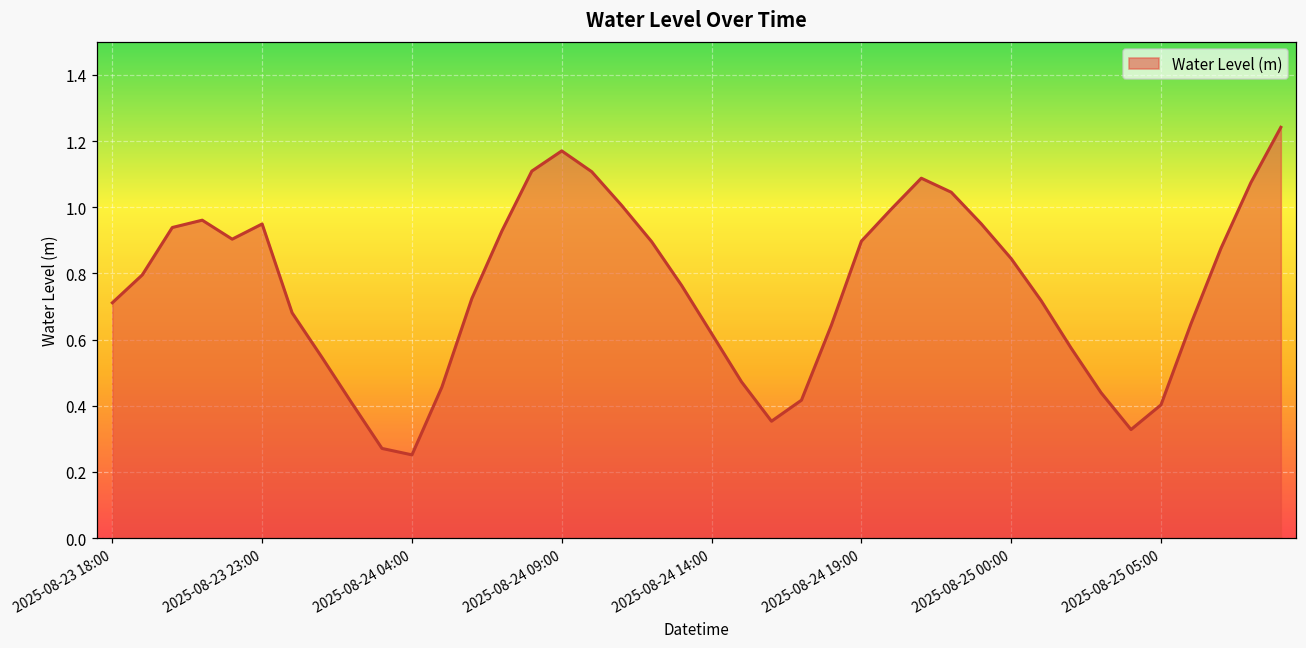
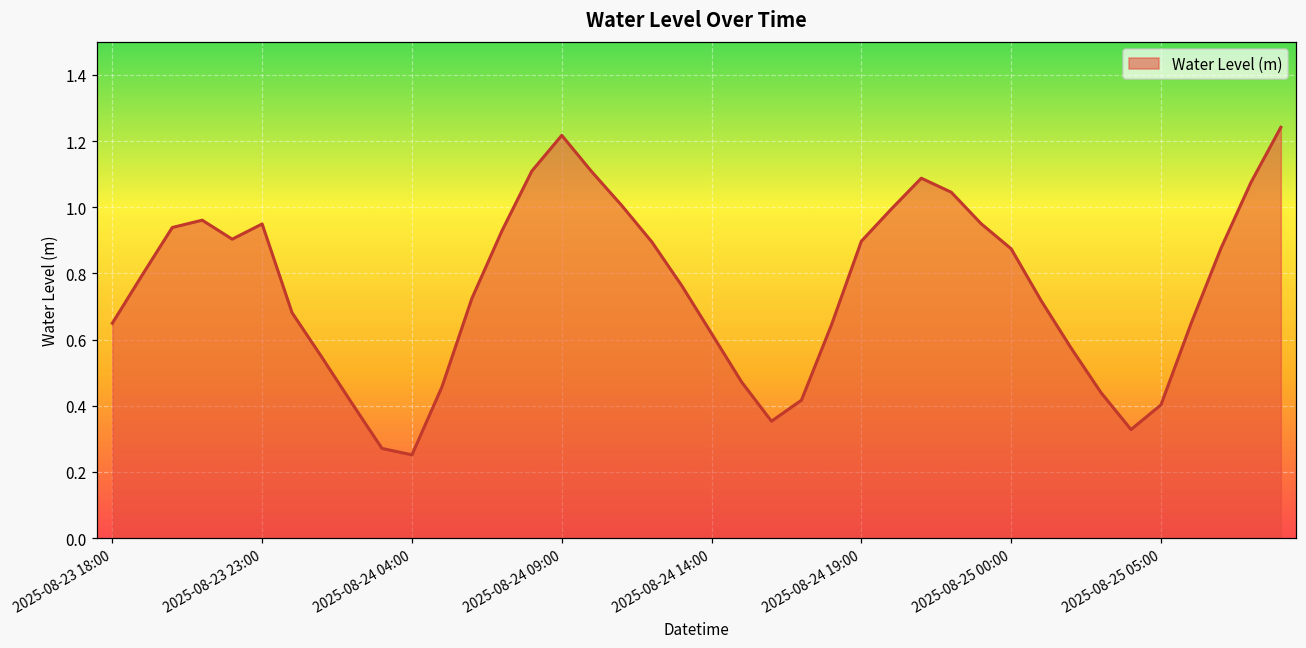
2025-08-23 18:00: 0.71 -> 0.65
2025-08-24 09:00: 1.17 -> 1.22
2025-08-25 00:00: 0.84 -> 0.87
